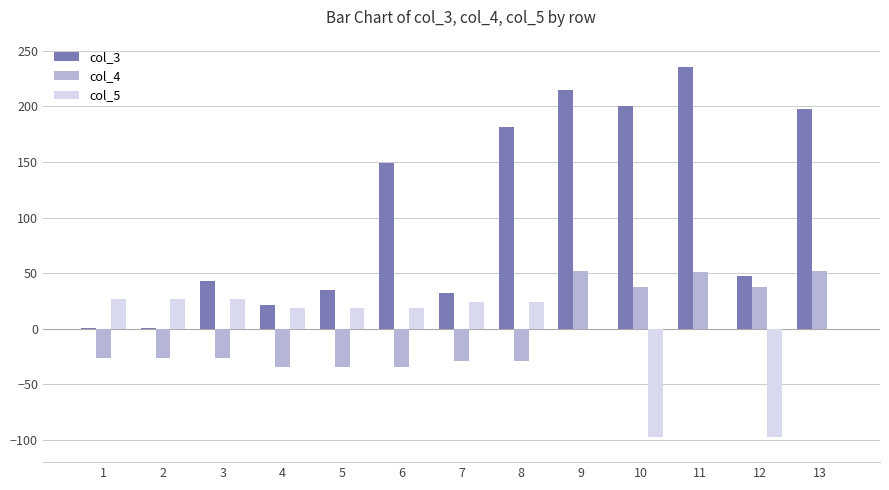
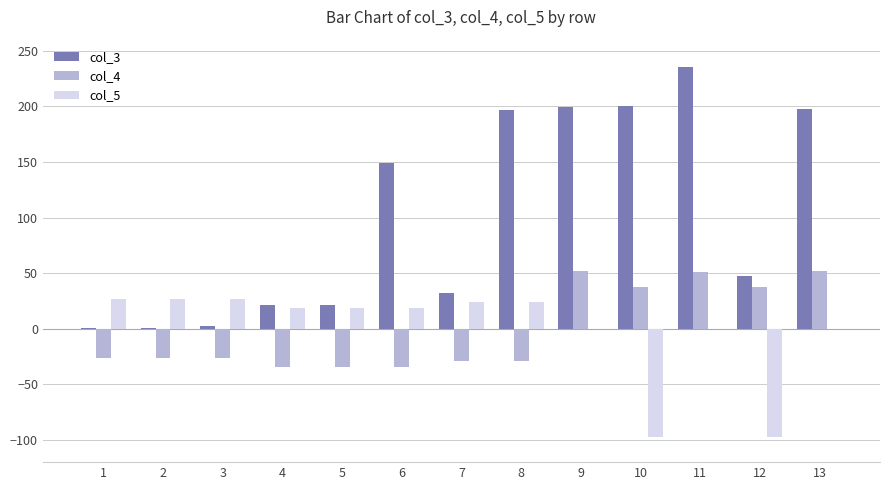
col_3, 3: 43 -> 2
col_3, 5: 35 -> 21
col_3, 8: 182 -> 197
col_3, 9: 214 -> 199
